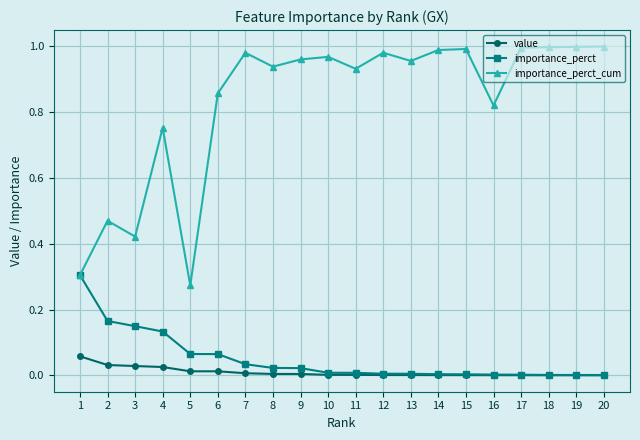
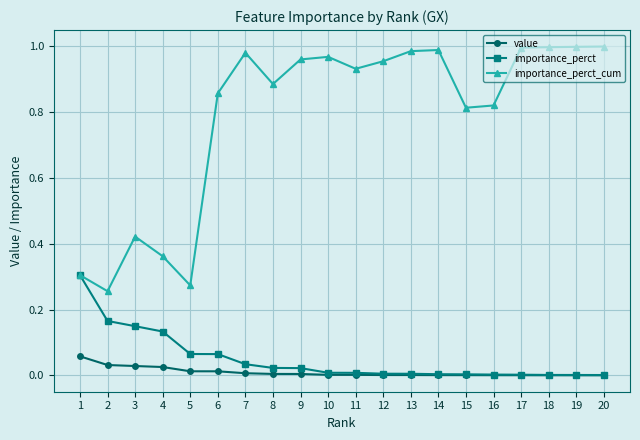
importance_perct_cum, 2: 0.47 -> 0.26
importance_perct_cum, 4: 0.75 -> 0.36
importance_perct_cum, 8: 0.94 -> 0.89
importance_perct_cum, 12: 0.98 -> 0.96
importance_perct_cum, 13: 0.96 -> 0.99
importance_perct_cum, 15: 0.99 -> 0.81
